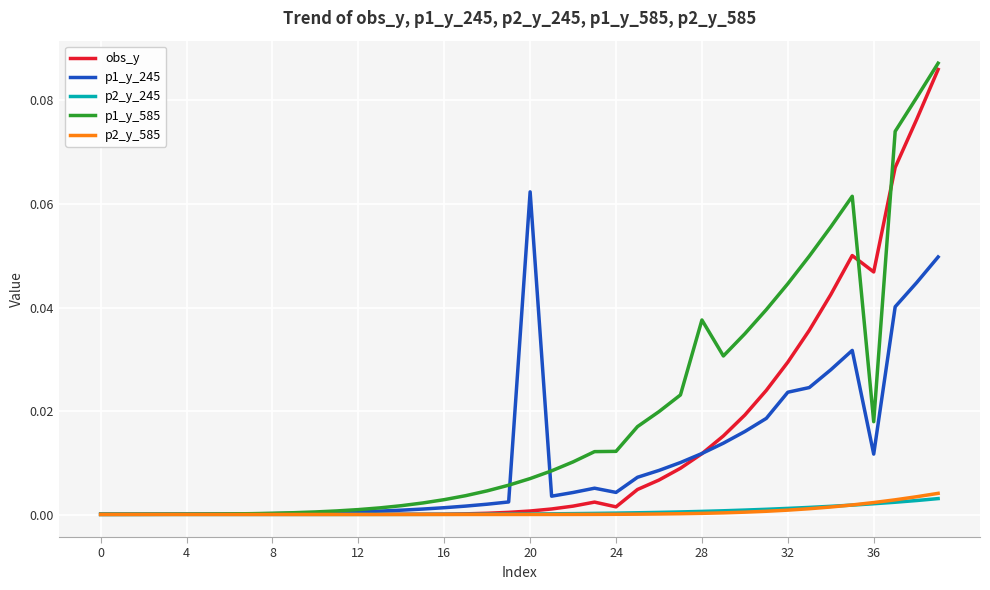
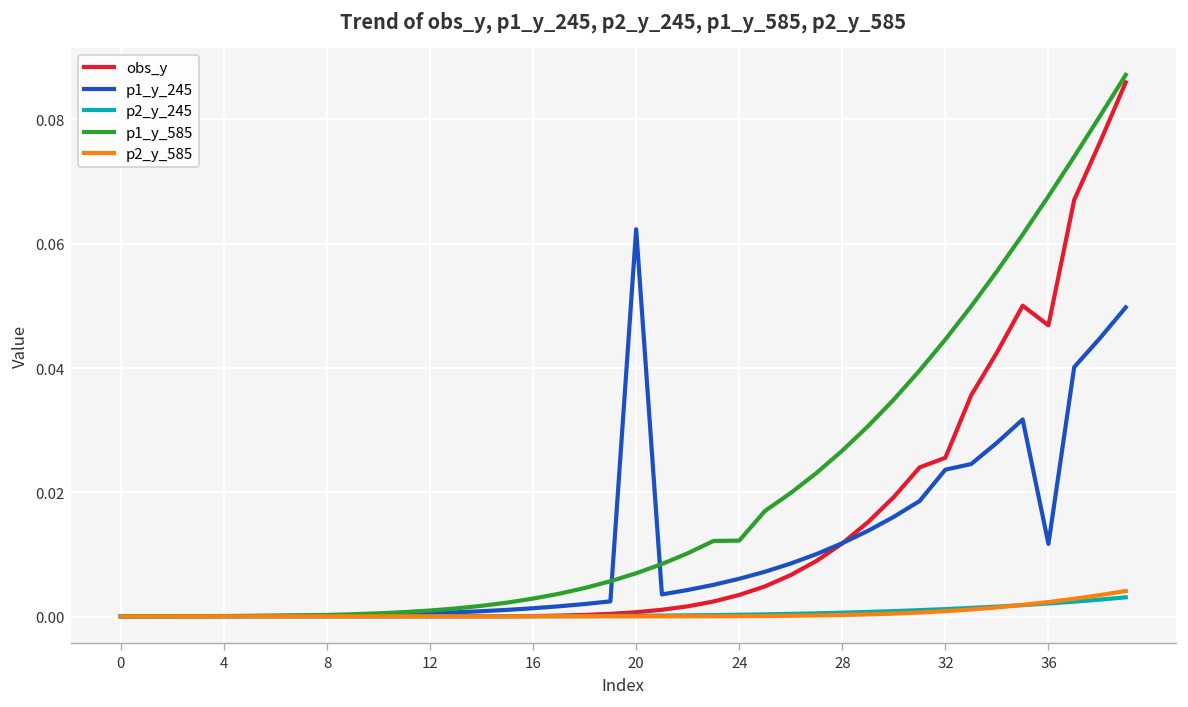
obs_y, 24: 0.002 -> 0.003
p1_y_245, 24: 0.004 -> 0.006
p1_y_585, 28: 0.038 -> 0.027
obs_y, 32: 0.029 -> 0.026
p1_y_585, 36: 0.018 -> 0.068
